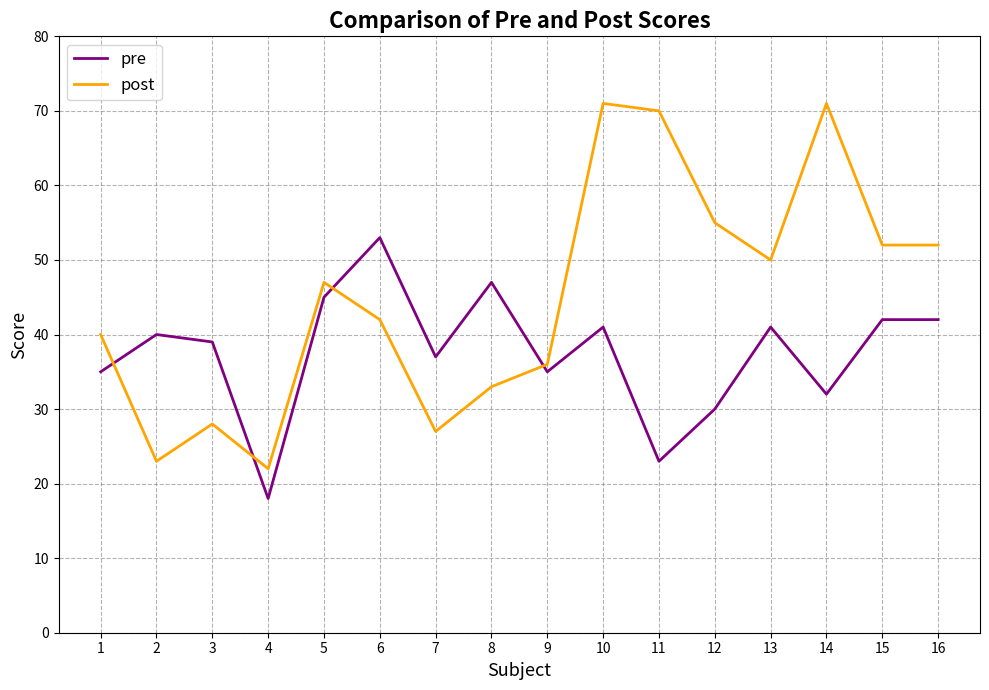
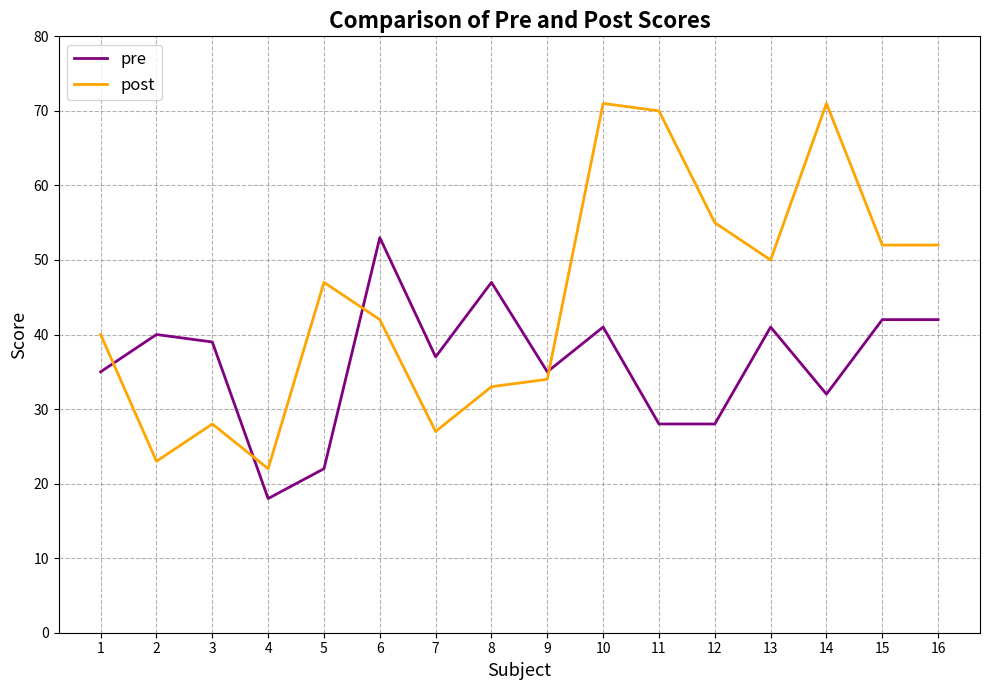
pre, 5: 45 -> 22
post, 9: 36 -> 34
pre, 11: 23 -> 28
pre, 12: 30 -> 28
